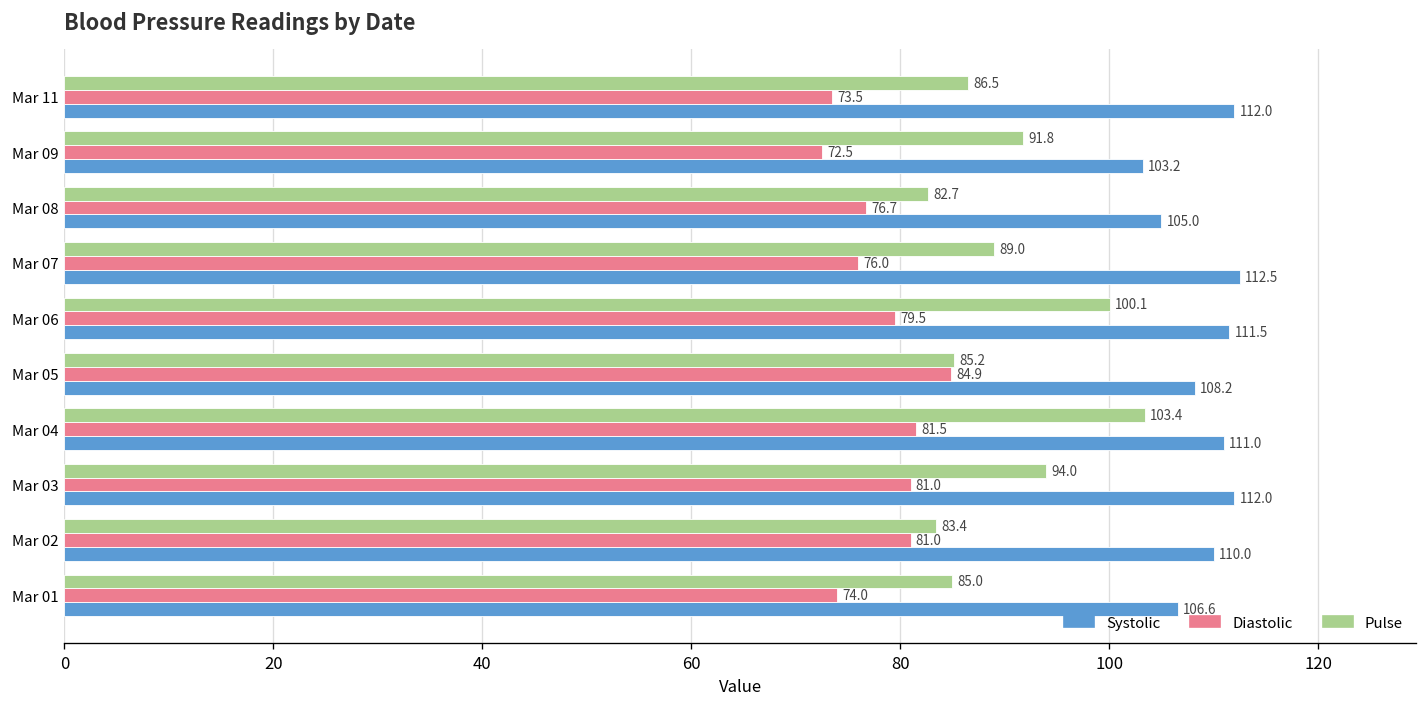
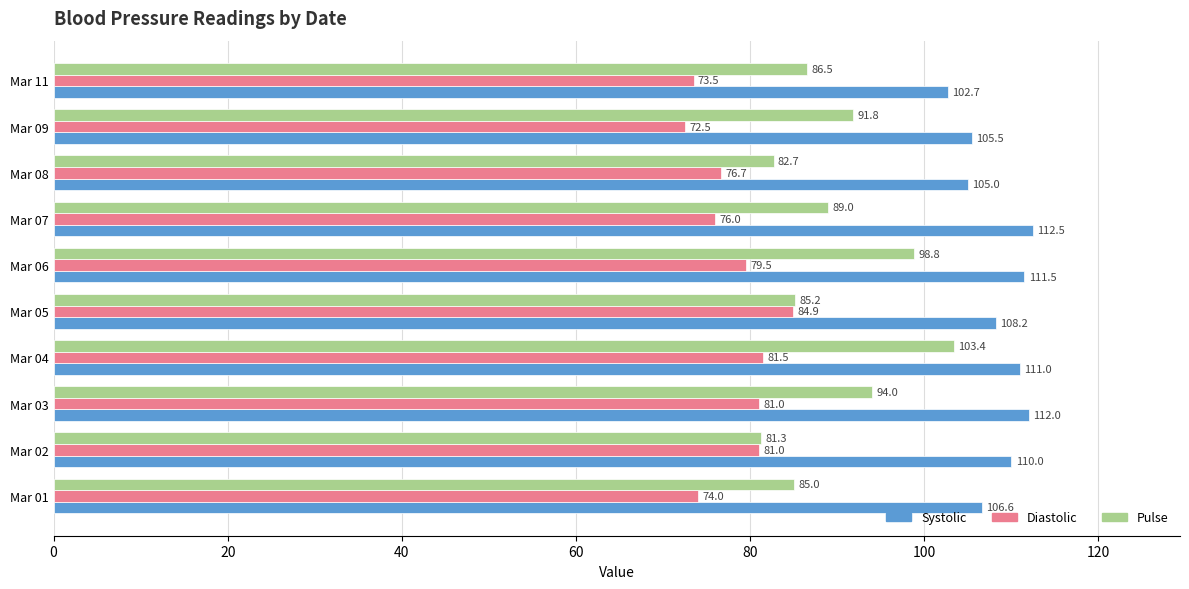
Systolic, Mar 11: 112.0 -> 102.7
Systolic, Mar 09: 103.2 -> 105.5
Pulse, Mar 06: 100.1 -> 98.8
Pulse, Mar 02: 83.4 -> 81.3
